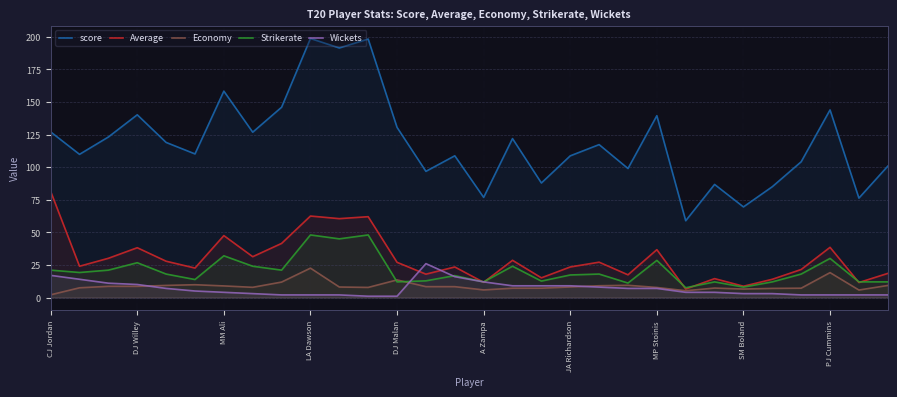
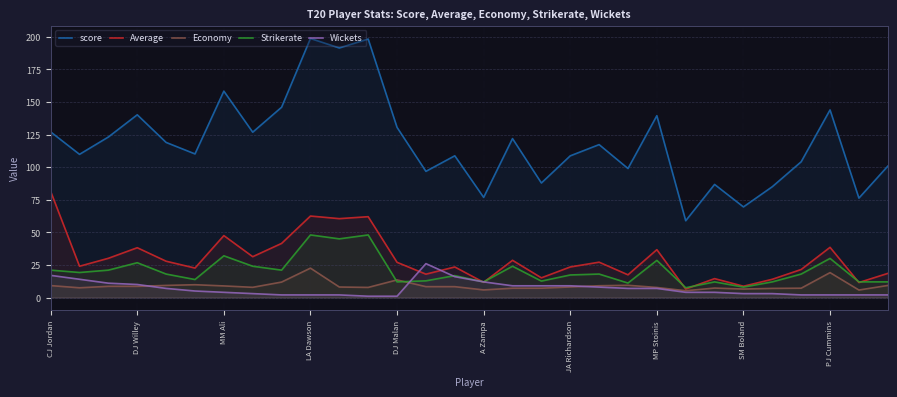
Economy, CJ Jordan: 2 -> 9
